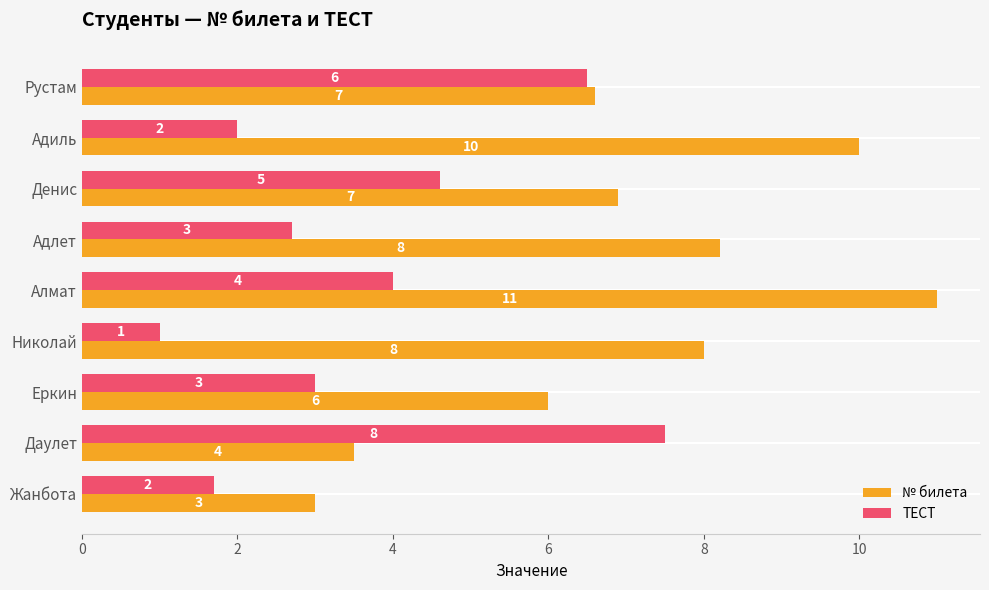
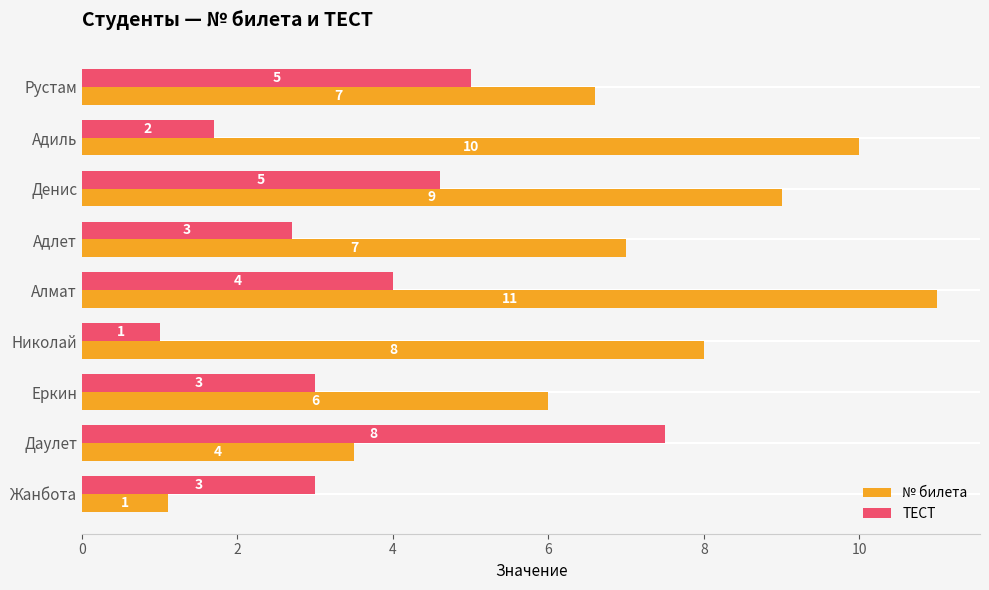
ТЕСТ, Рустам: 6 -> 5
ТЕСТ, Адиль: 2.0 -> 1.7
№ билета, Денис: 7 -> 9
№ билета, Адлет: 8 -> 7
ТЕСТ, Жанбота: 2 -> 3
№ билета, Жанбота: 3 -> 1
